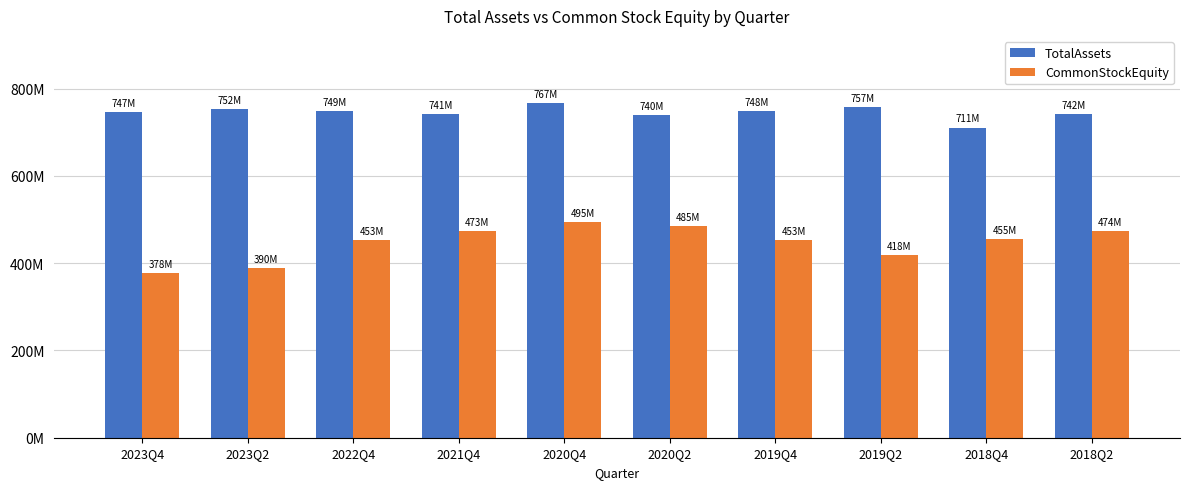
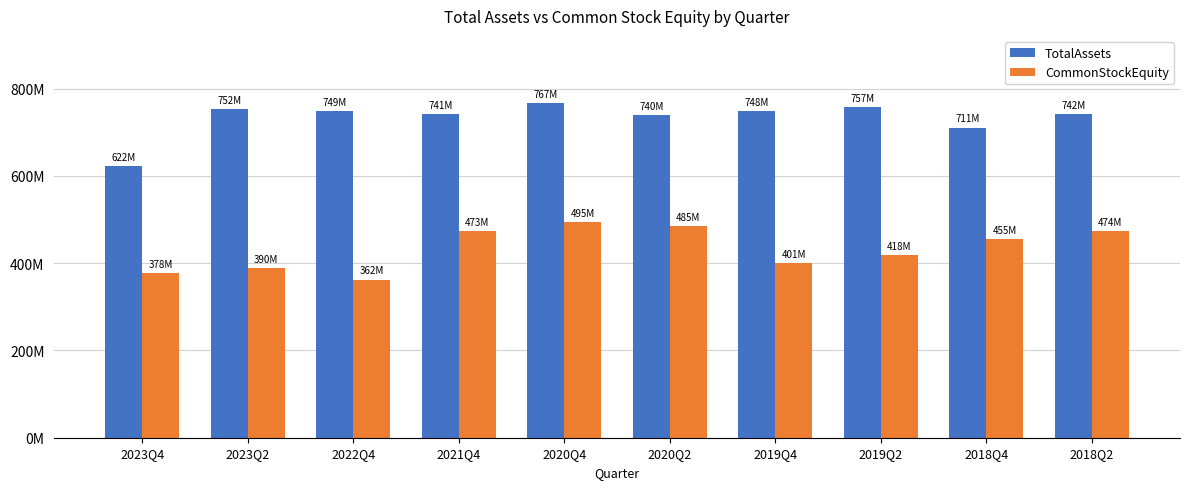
TotalAssets, 2023Q4: 747M -> 622M
CommonStockEquity, 2022Q4: 453M -> 362M
CommonStockEquity, 2019Q4: 453M -> 401M
